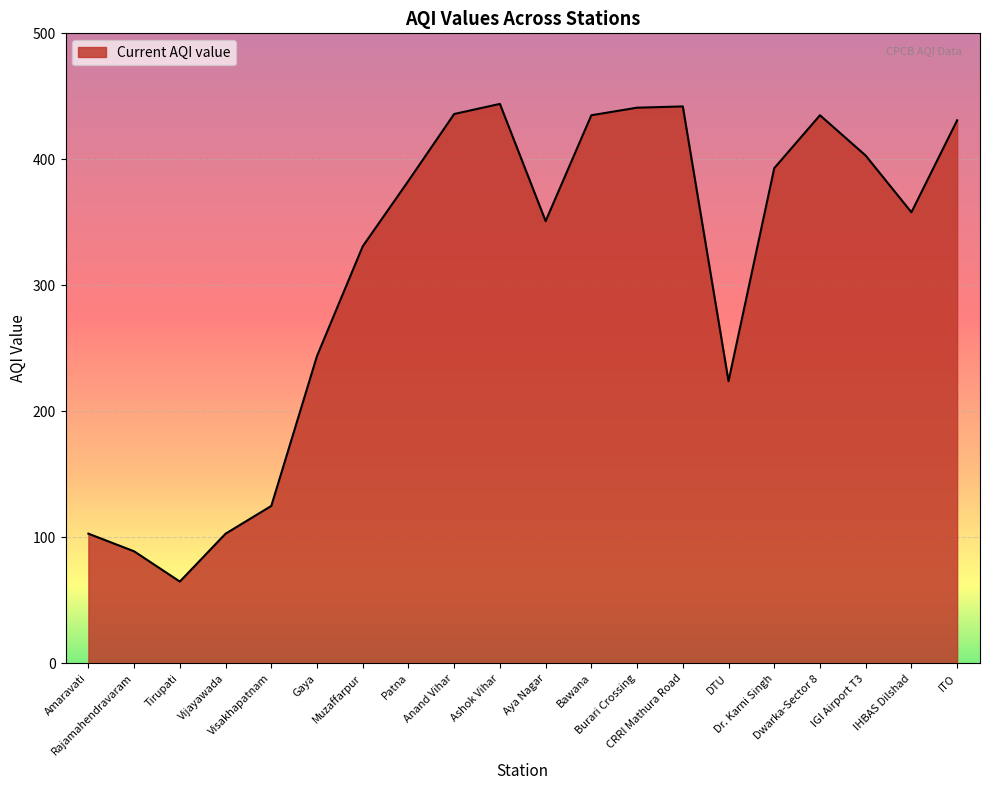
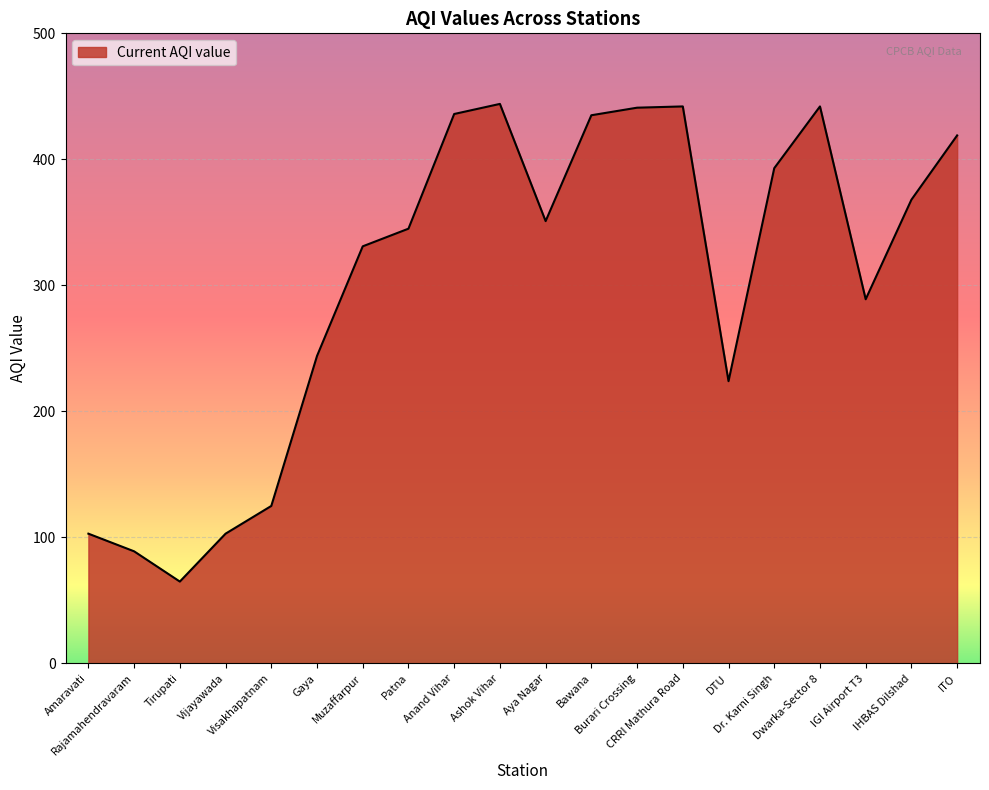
Patna: 383 -> 345
Dwarka-Sector 8: 435 -> 442
IGI Airport T3: 403 -> 289
IHBAS Dilshad: 358 -> 368
ITO: 431 -> 419
